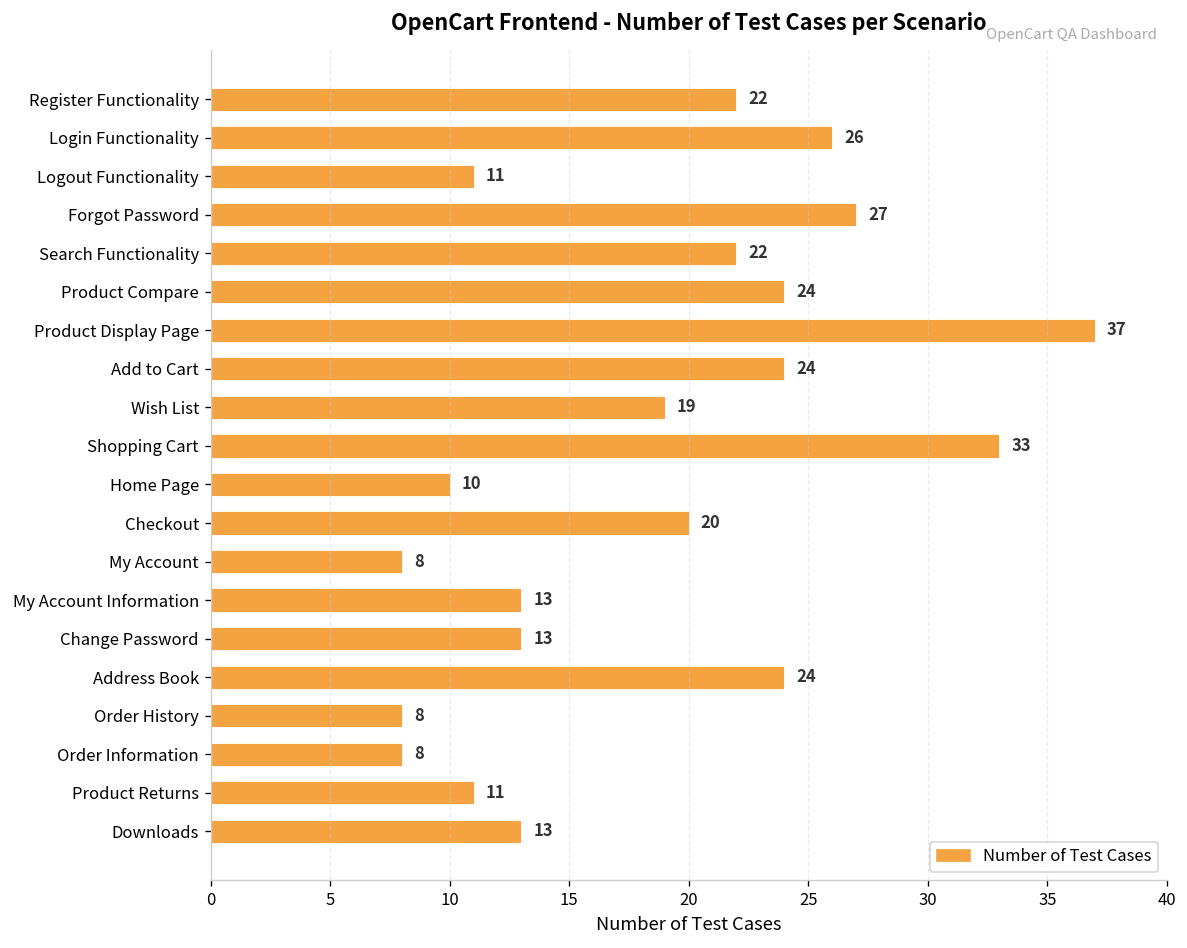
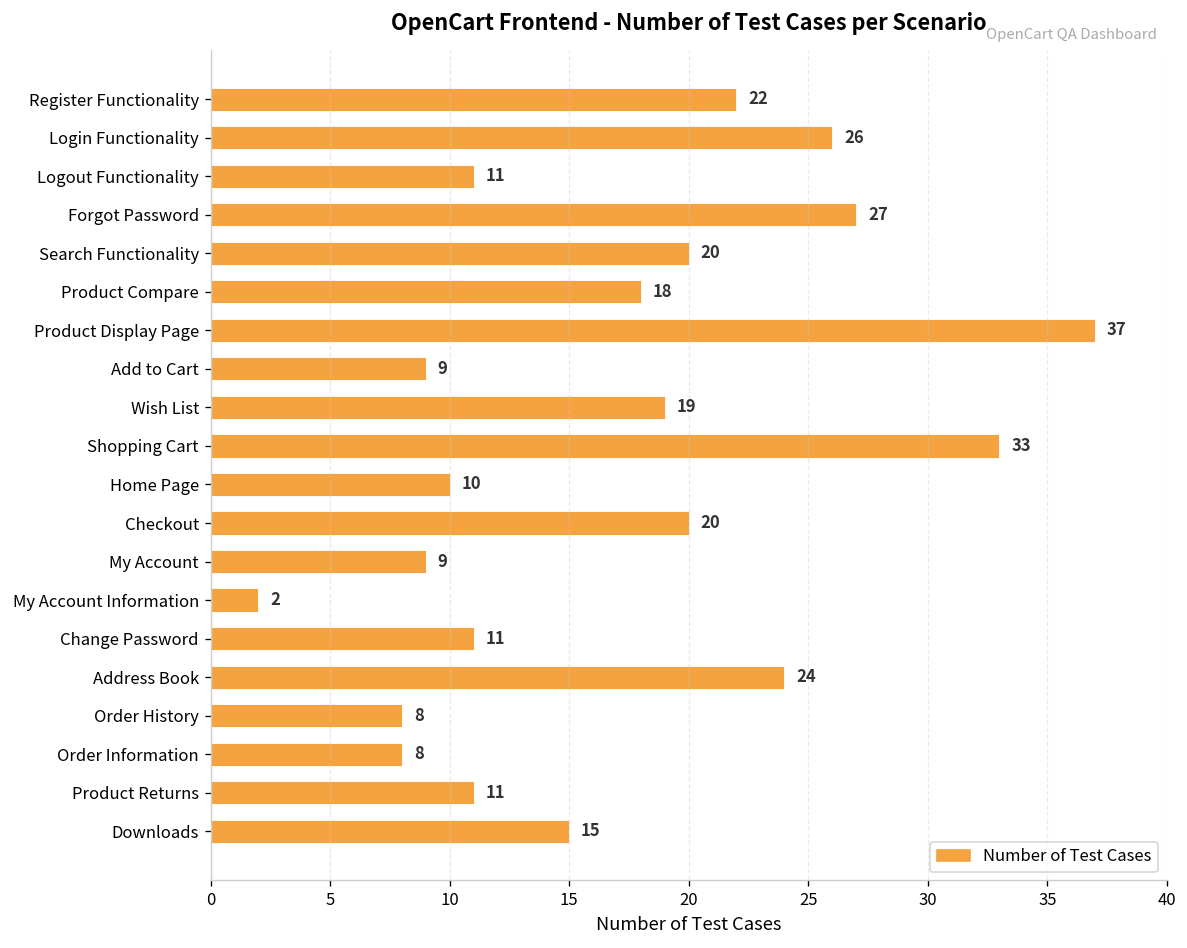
Search Functionality: 22 -> 20
Product Compare: 24 -> 18
Add to Cart: 24 -> 9
My Account: 8 -> 9
My Account Information: 13 -> 2
Change Password: 13 -> 11
Downloads: 13 -> 15
